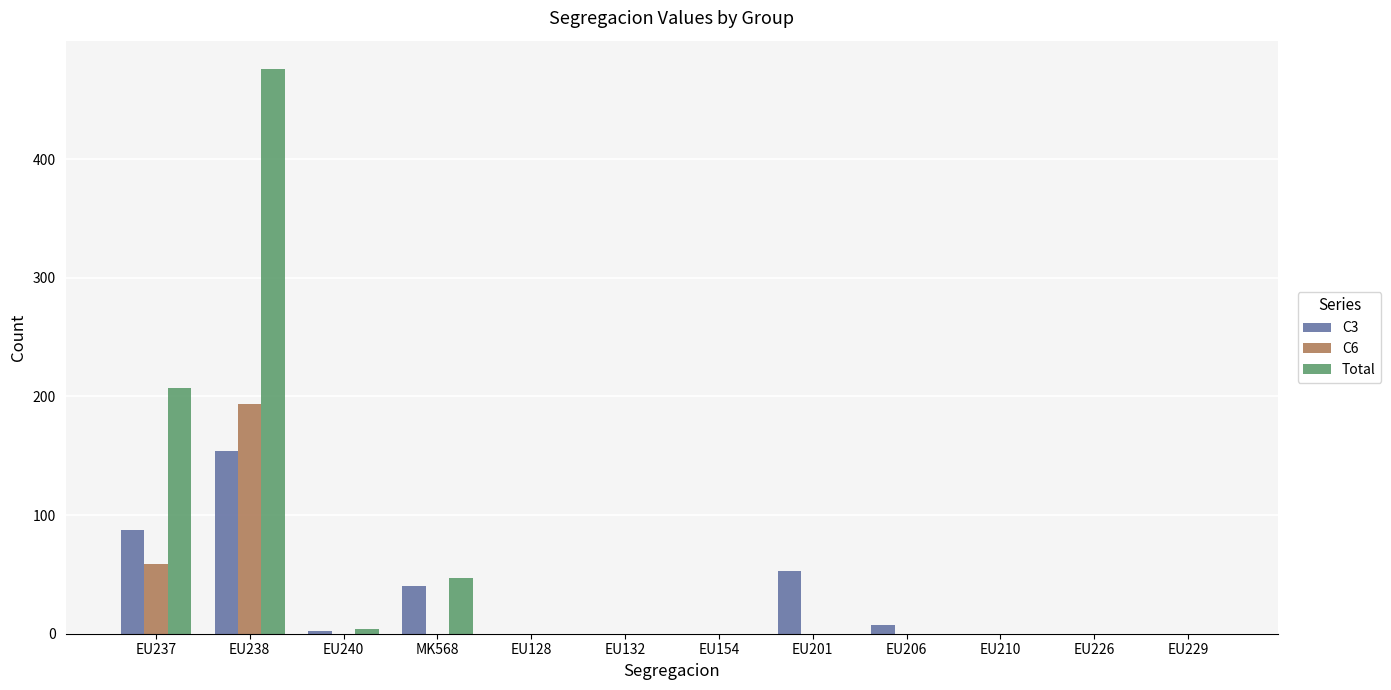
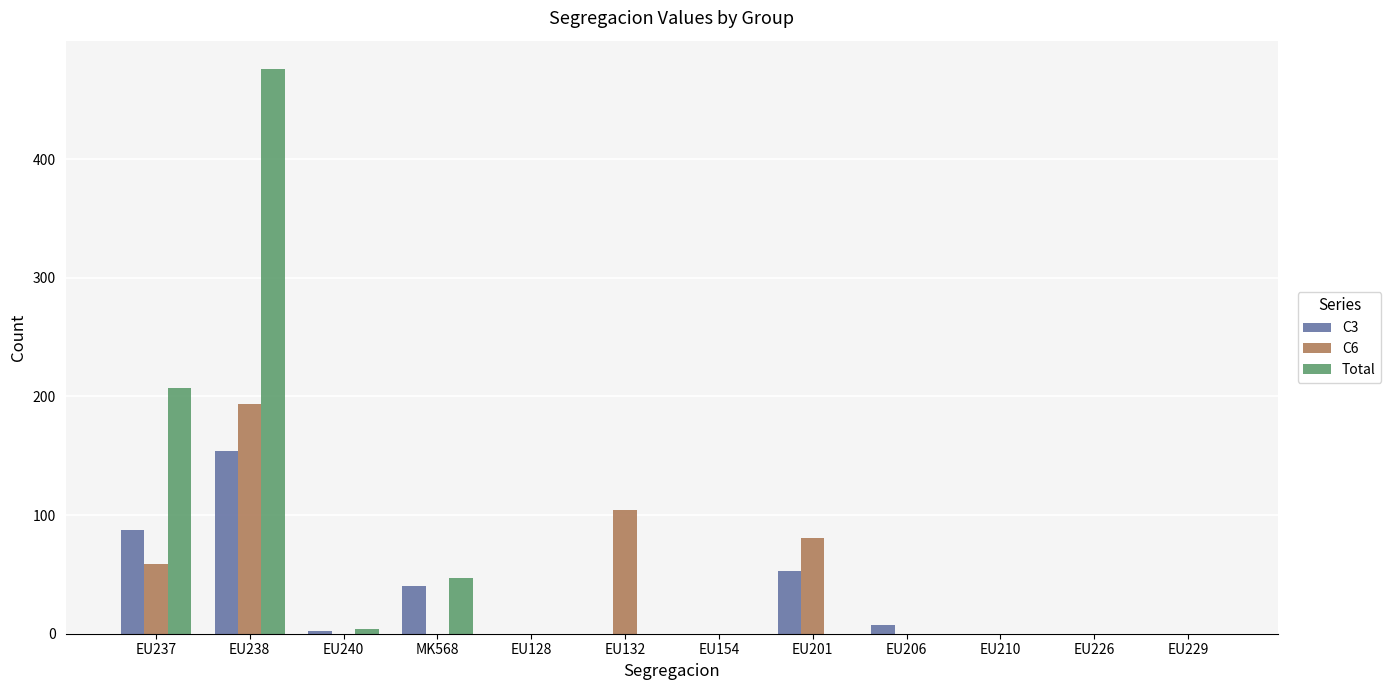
C6, EU132: 0 -> 104
C6, EU201: 0 -> 81
